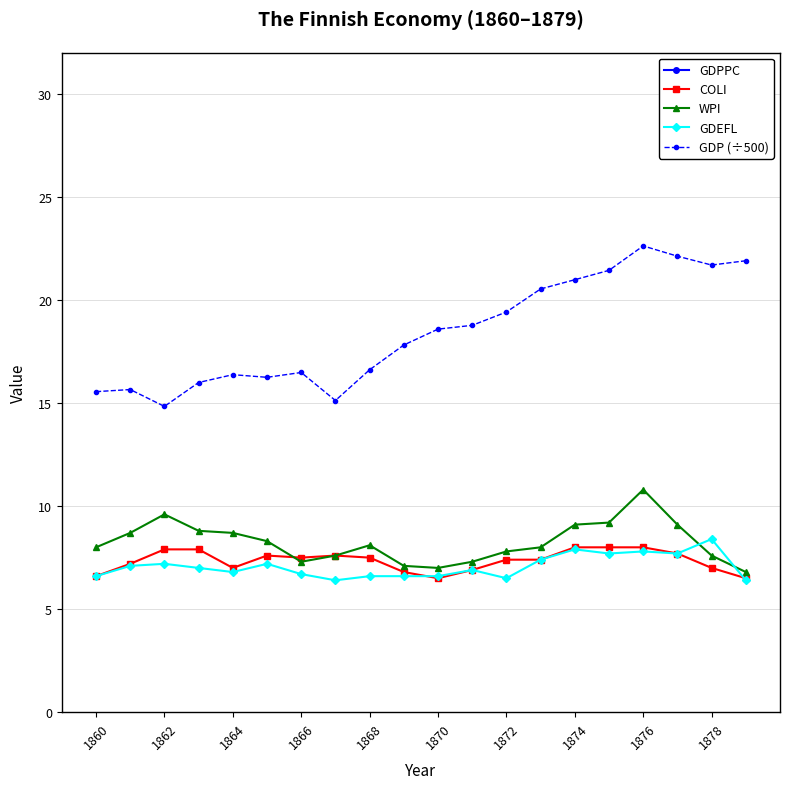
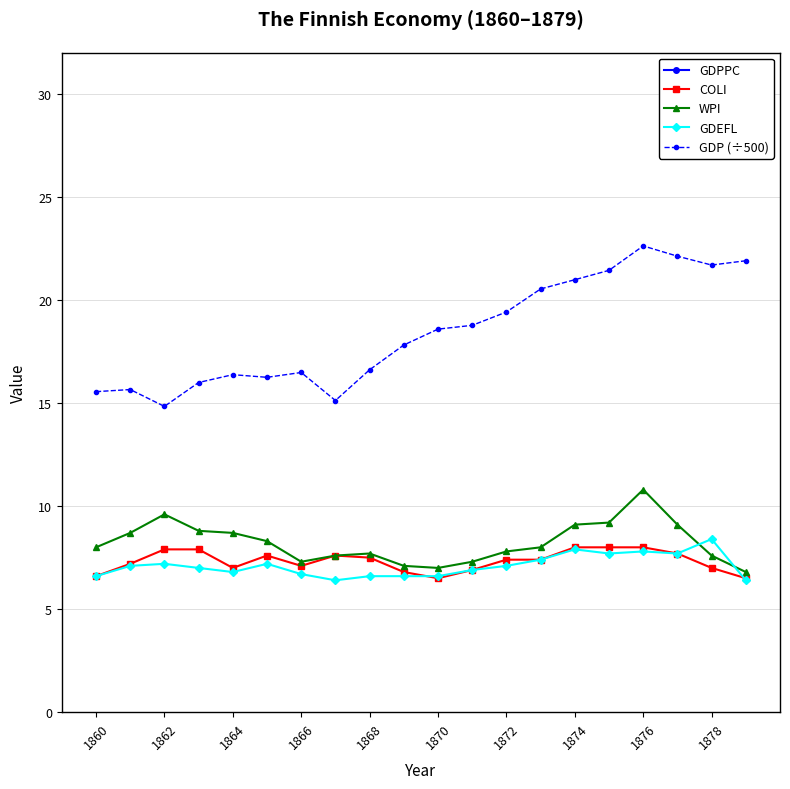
COLI, 1866: 7.5 -> 7.1
WPI, 1868: 8.1 -> 7.7
GDEFL, 1872: 6.5 -> 7.1
